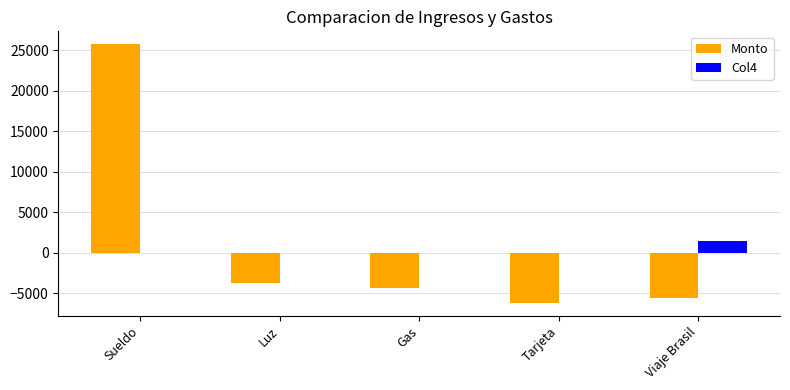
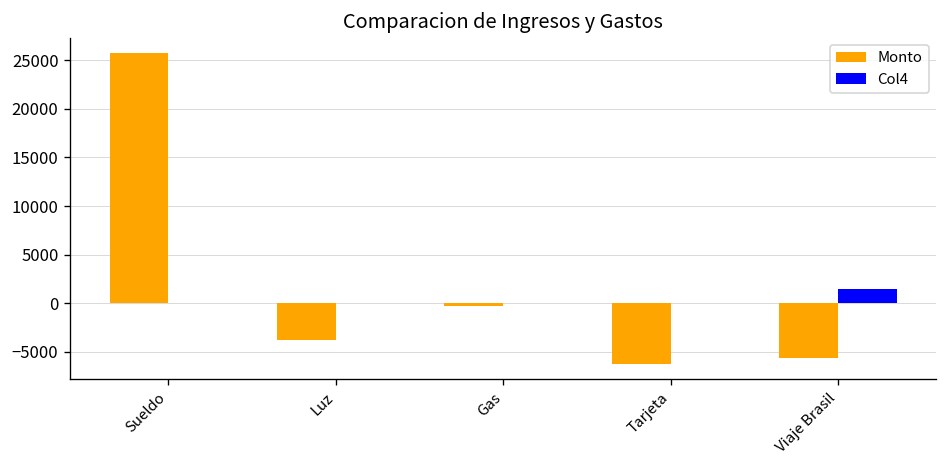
Monto, Gas: -4000 -> 0
